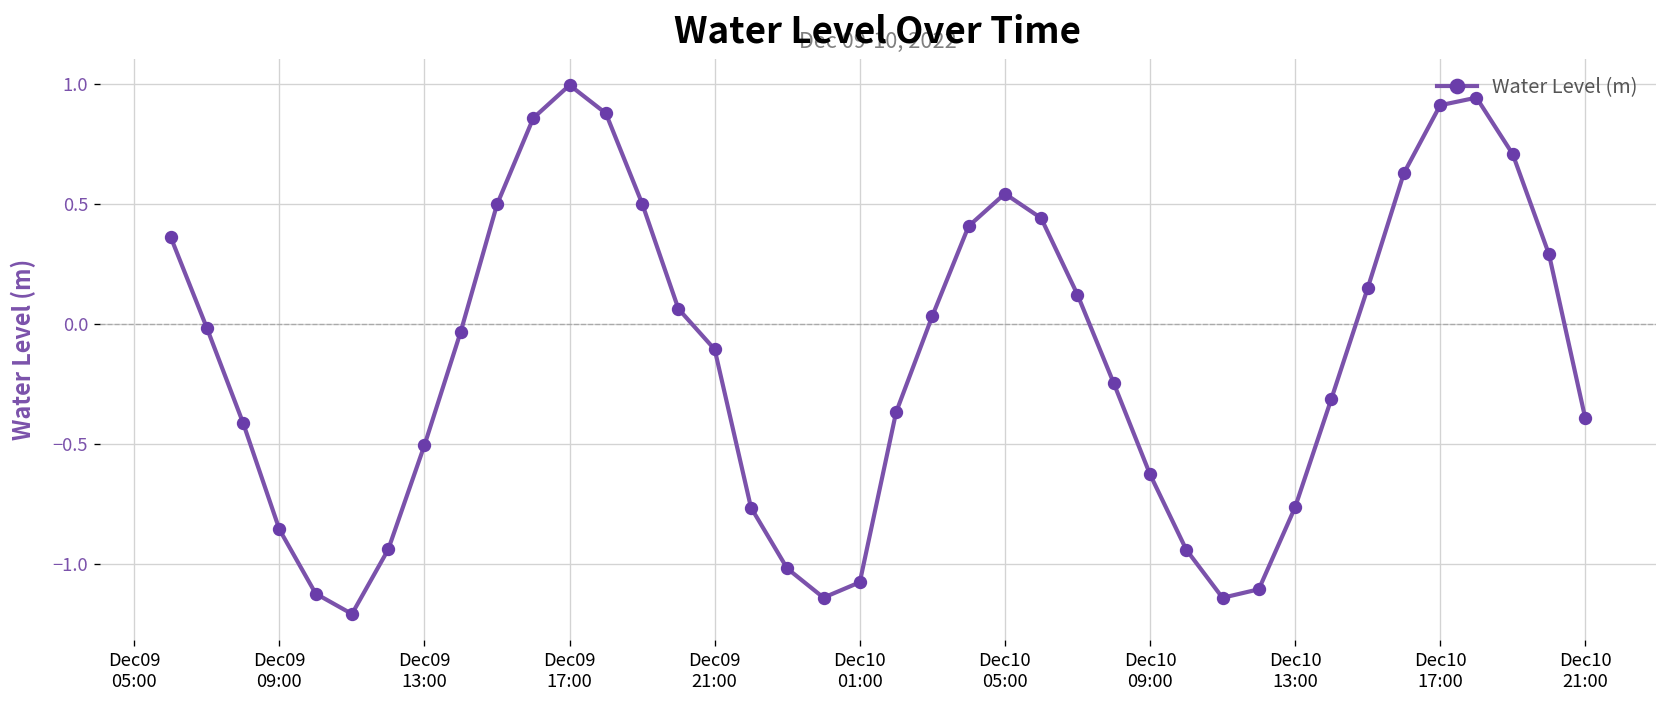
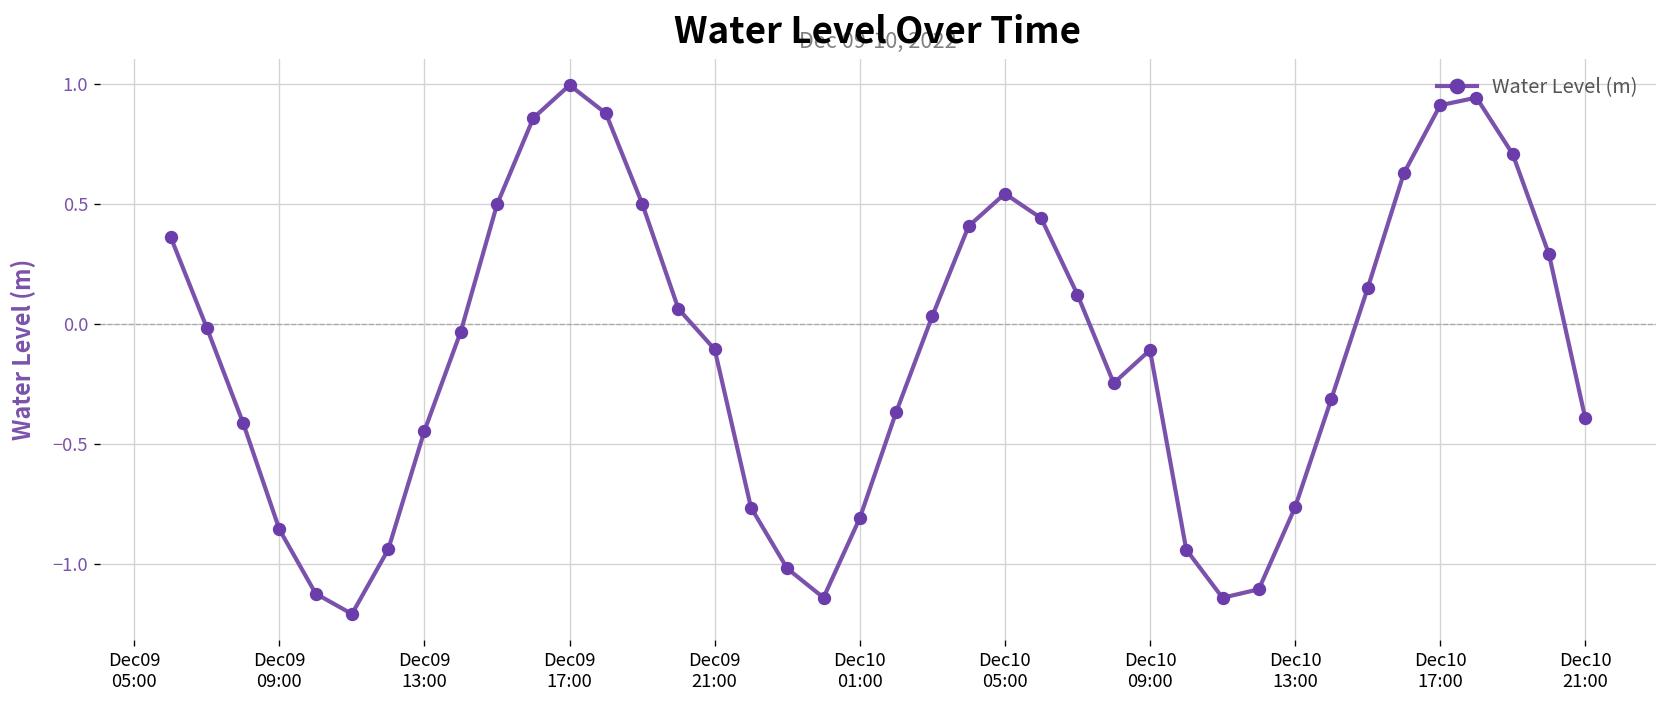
Dec09 13:00: -0.50 -> -0.44
Dec10 01:00: -1.08 -> -0.81
Dec10 09:00: -0.63 -> -0.11
